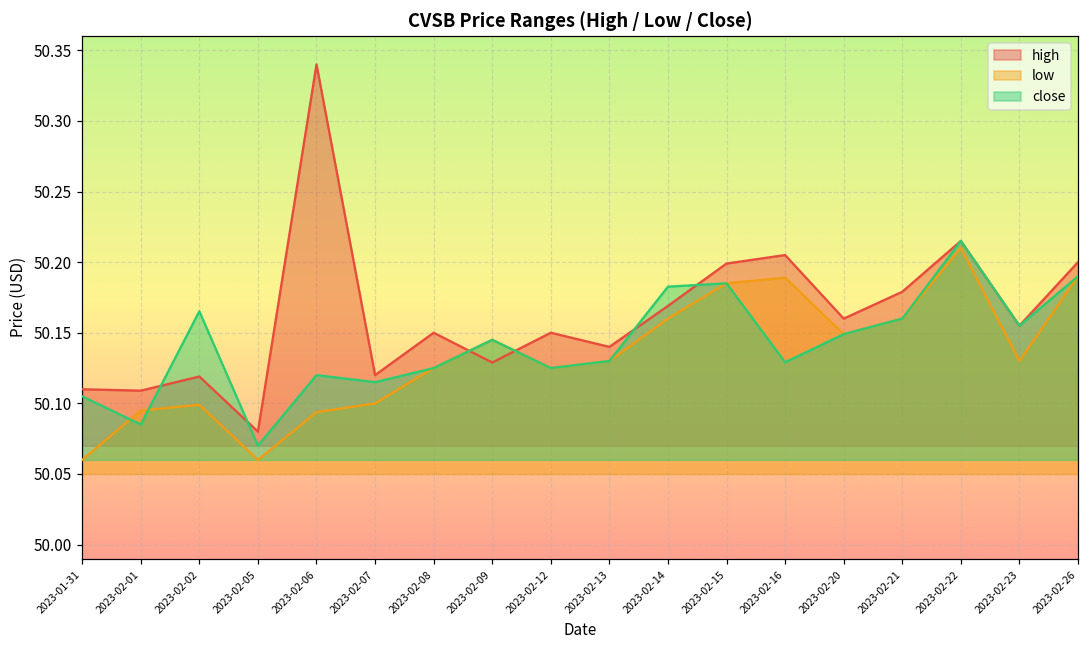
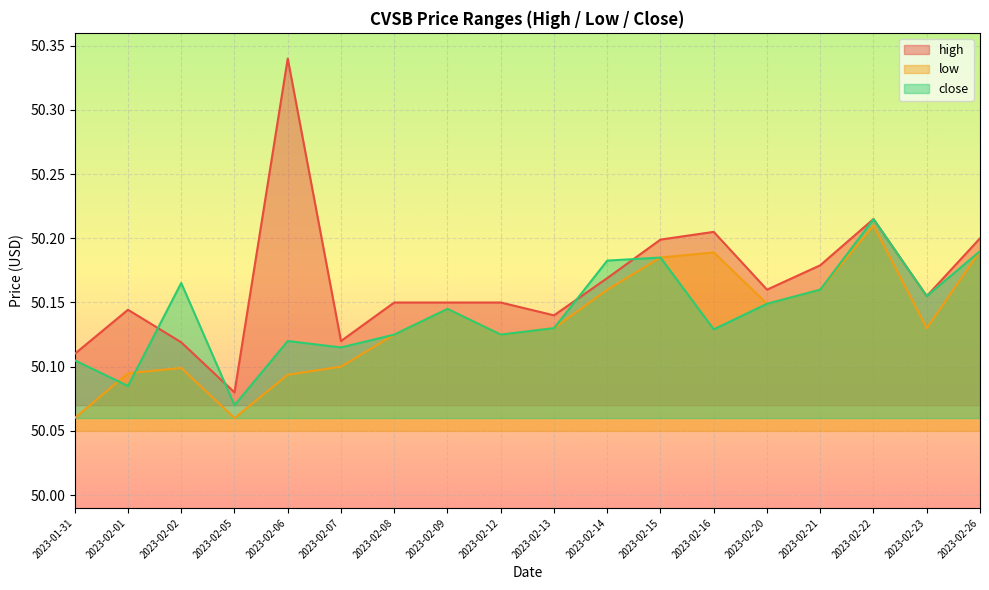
high, 2023-02-01: 50.109 -> 50.144
high, 2023-02-09: 50.129 -> 50.150
